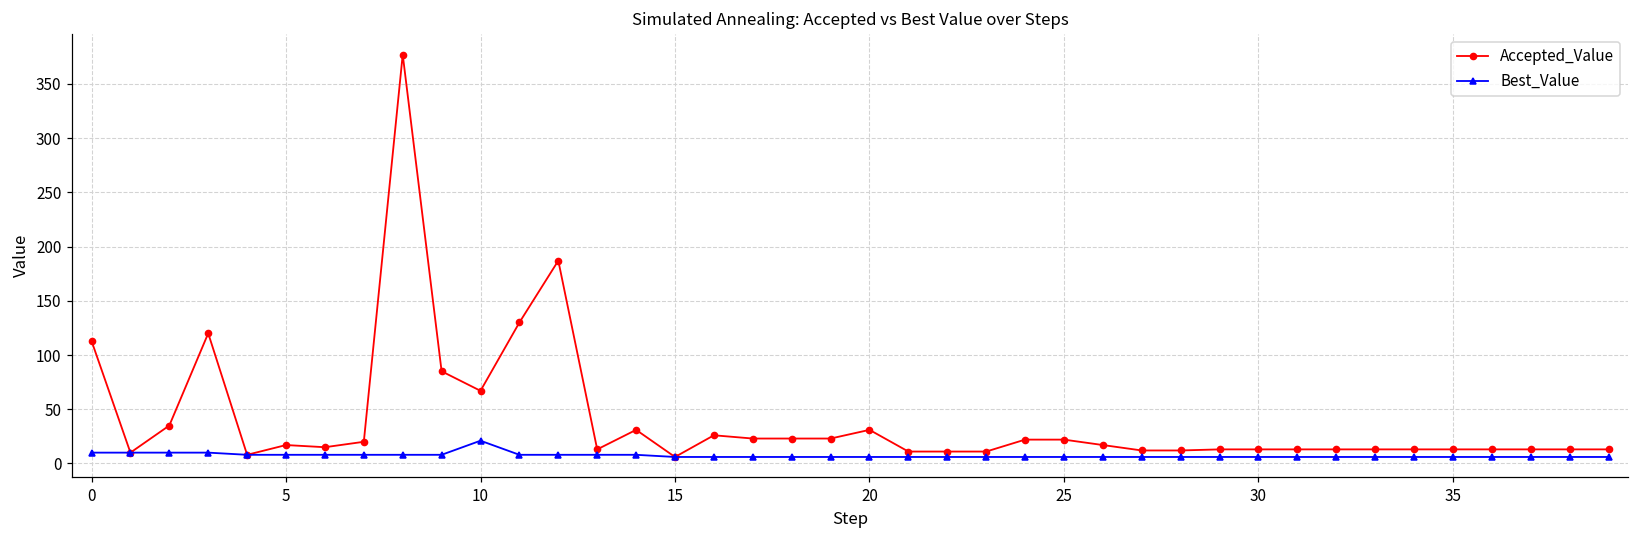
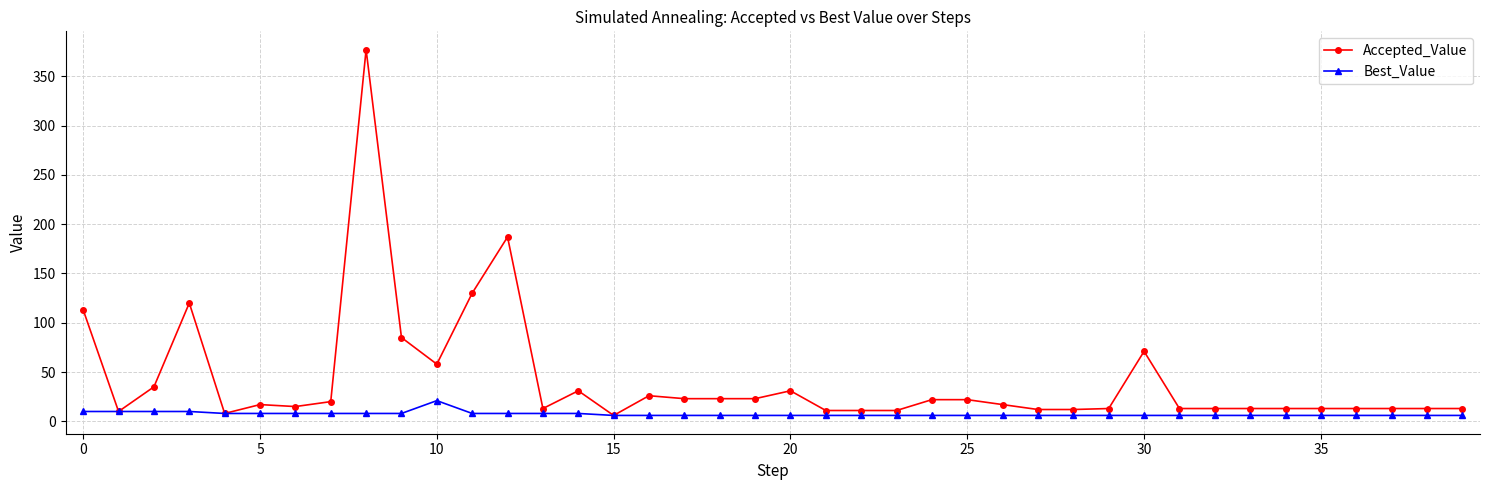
Accepted_Value, 10: 70 -> 60
Accepted_Value, 30: 10 -> 70
